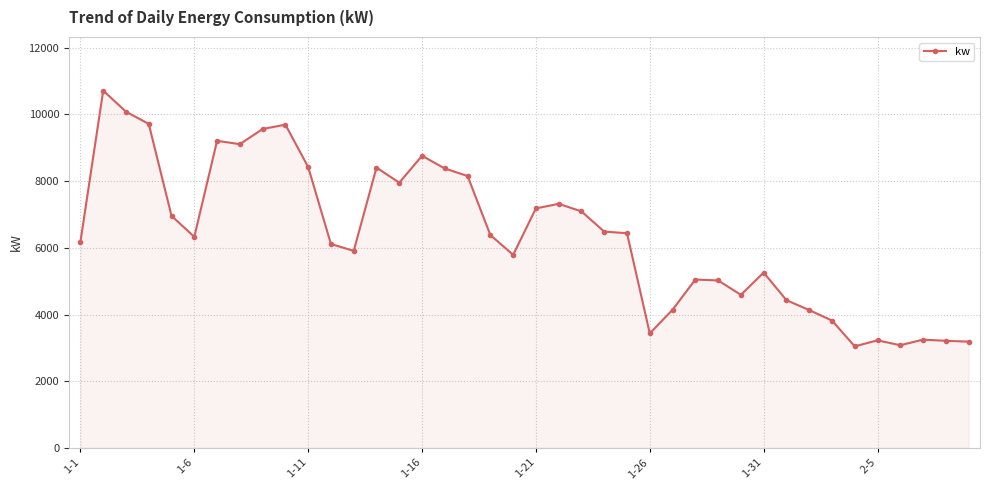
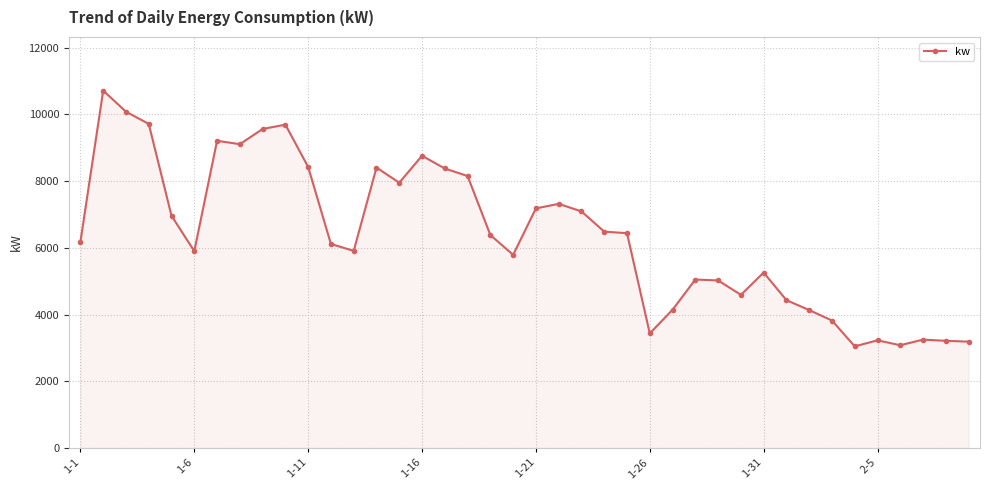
1-6: 6300 -> 5900
